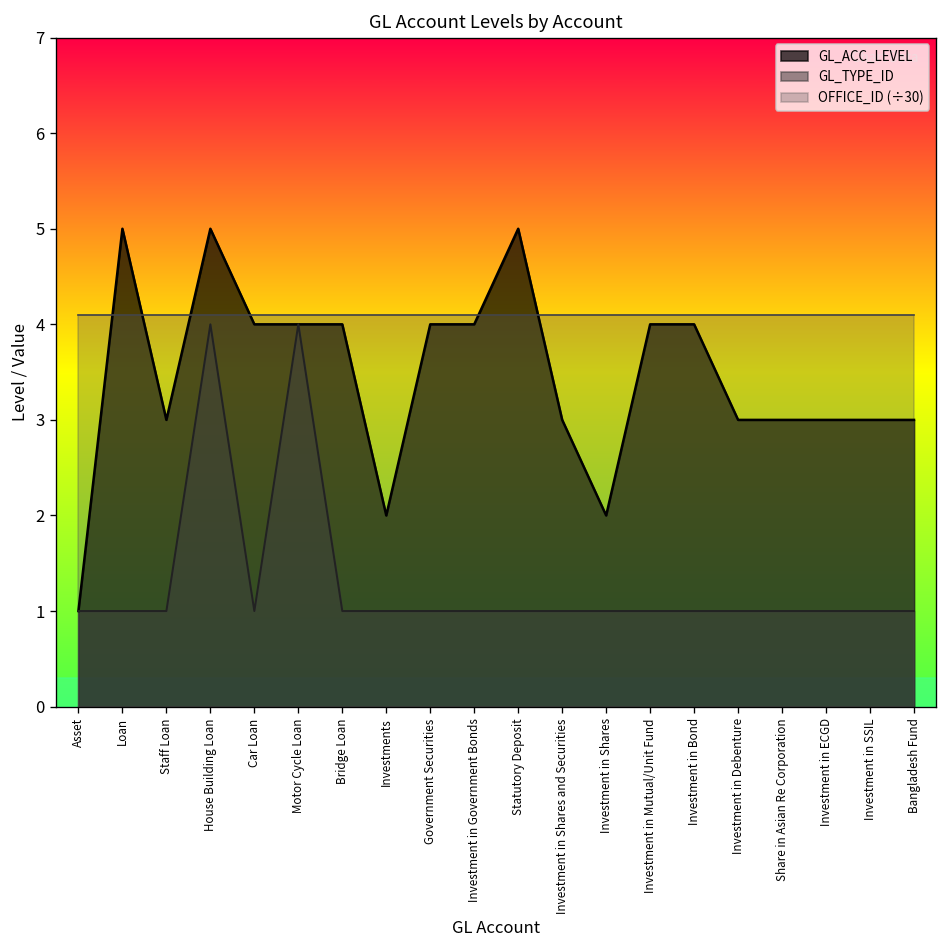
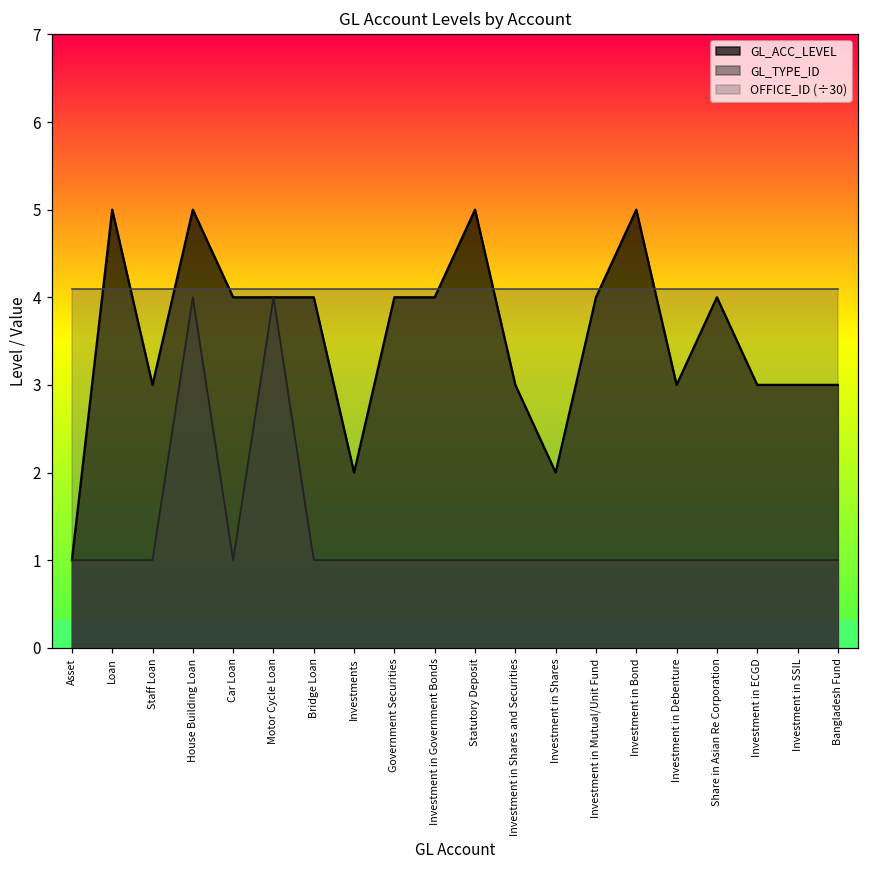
GL_ACC_LEVEL, Investment in Bond: 4 -> 5
GL_ACC_LEVEL, Share in Asian Re Corporation: 3 -> 4
